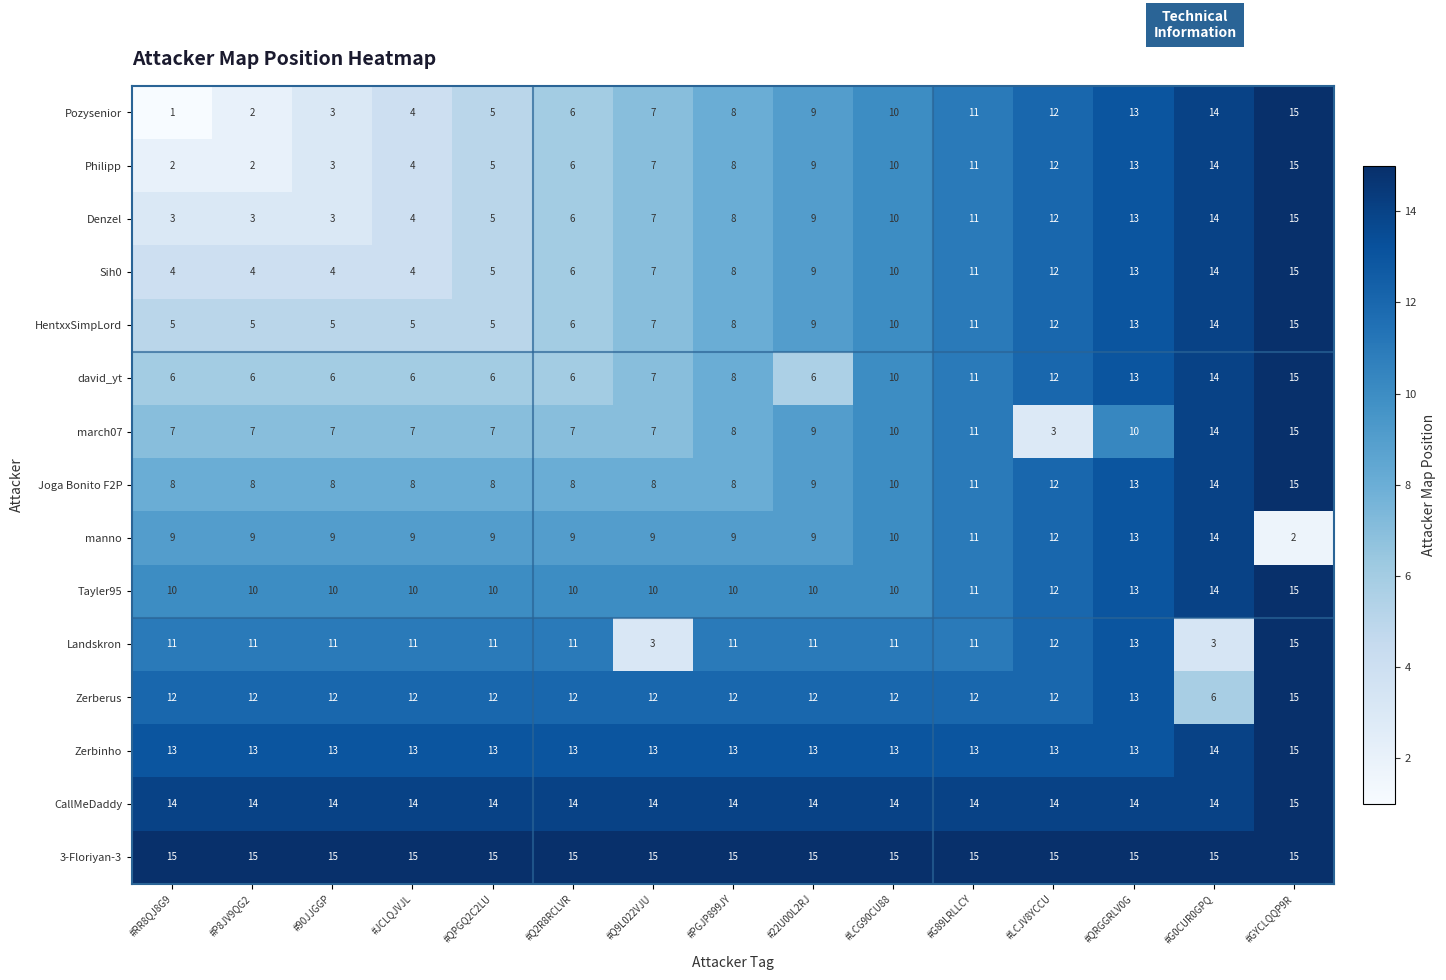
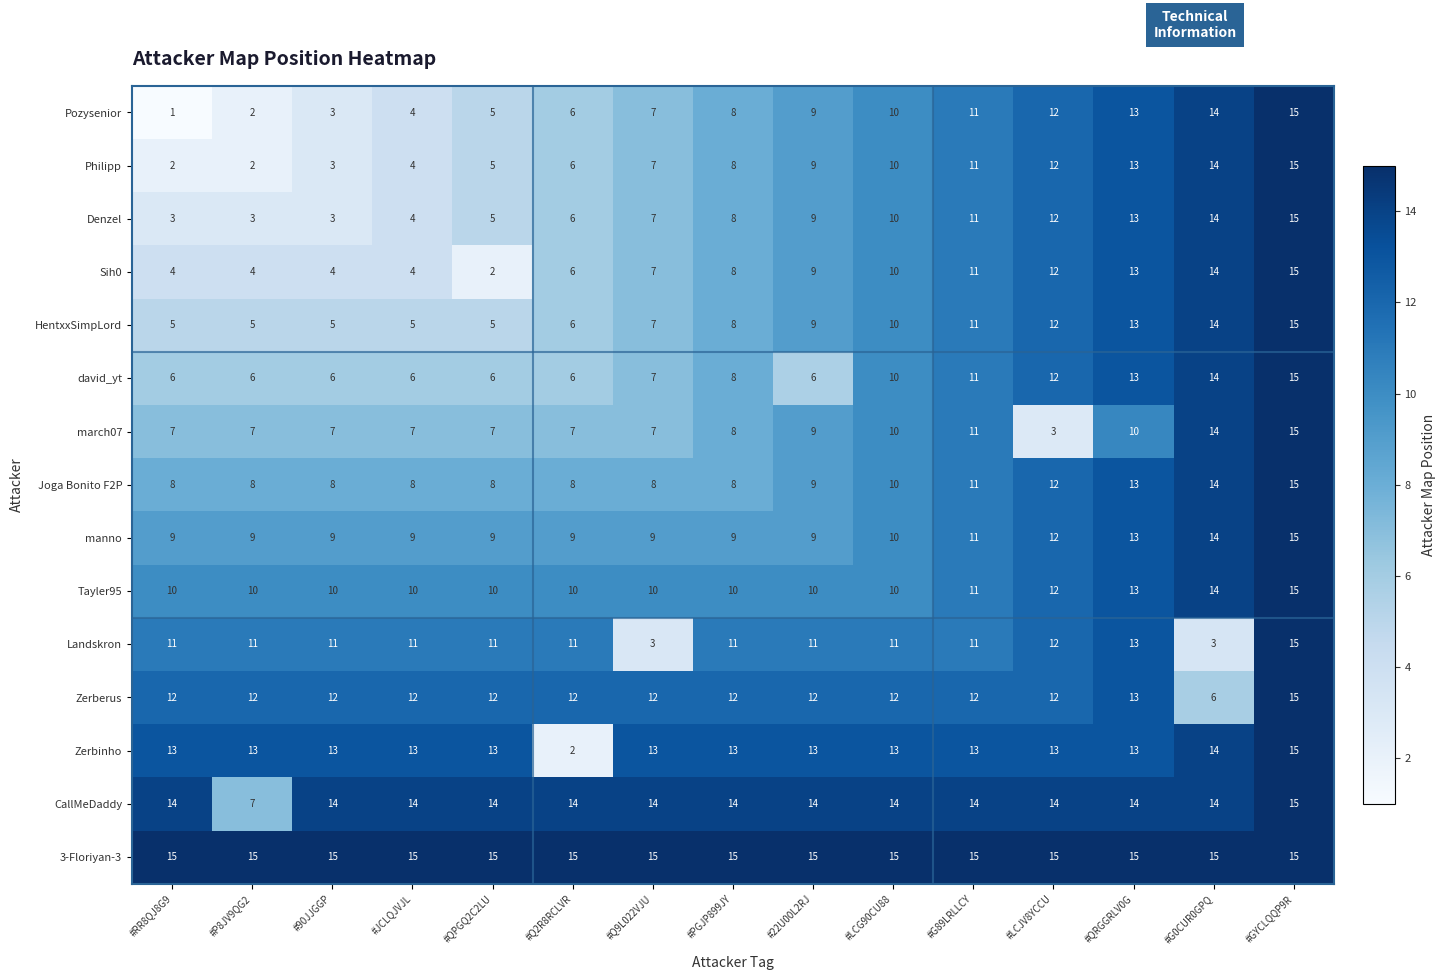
Sih0, #QPGQ2C2LU: 5 -> 2
manno, #GYCLQQP9R: 2 -> 15
Zerbinho, #Q2R8RCLVR: 13 -> 2
CallMeDaddy, #P8JV9QG2: 14 -> 7
